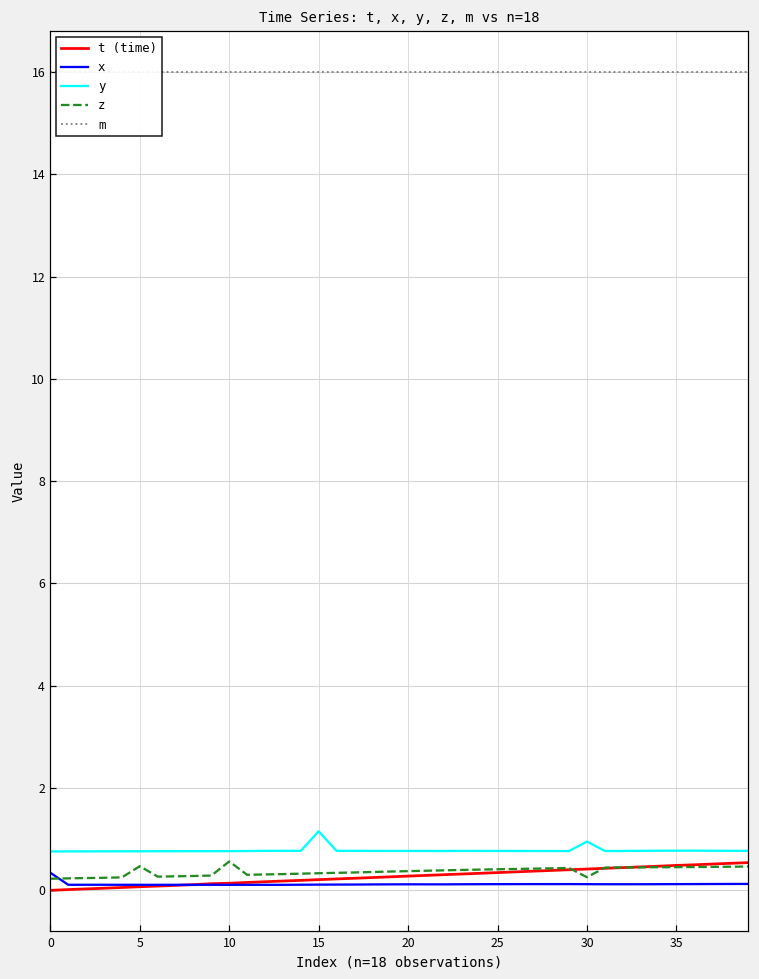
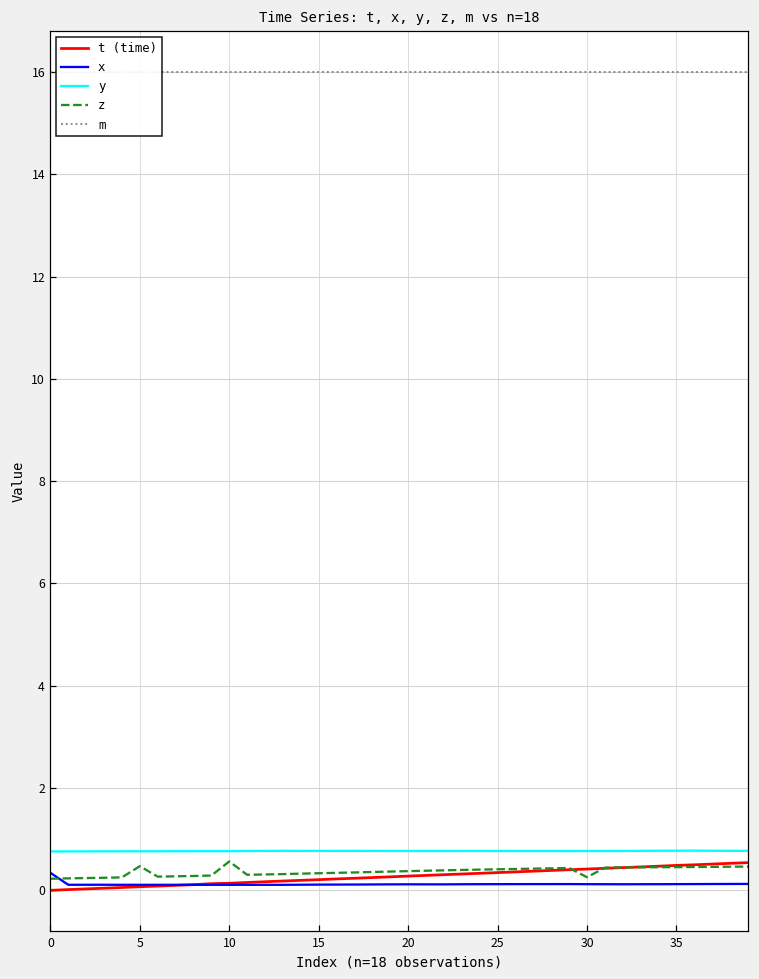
y, 15: 1.2 -> 0.8
y, 30: 1.0 -> 0.8
